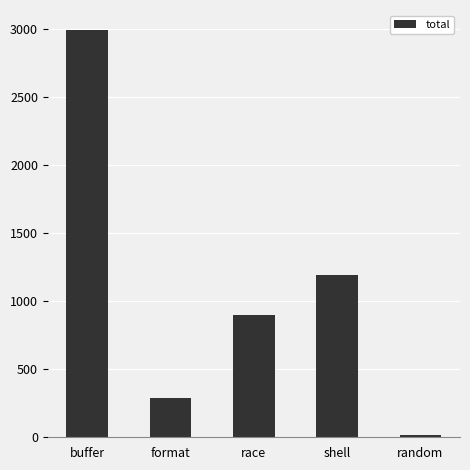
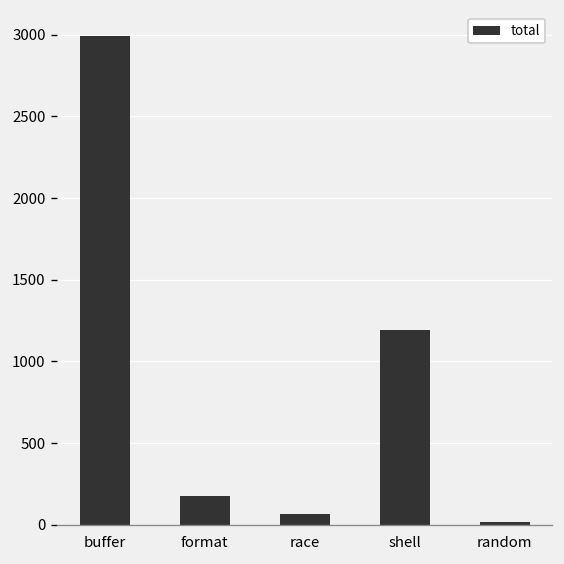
format: 290 -> 170
race: 900 -> 70
